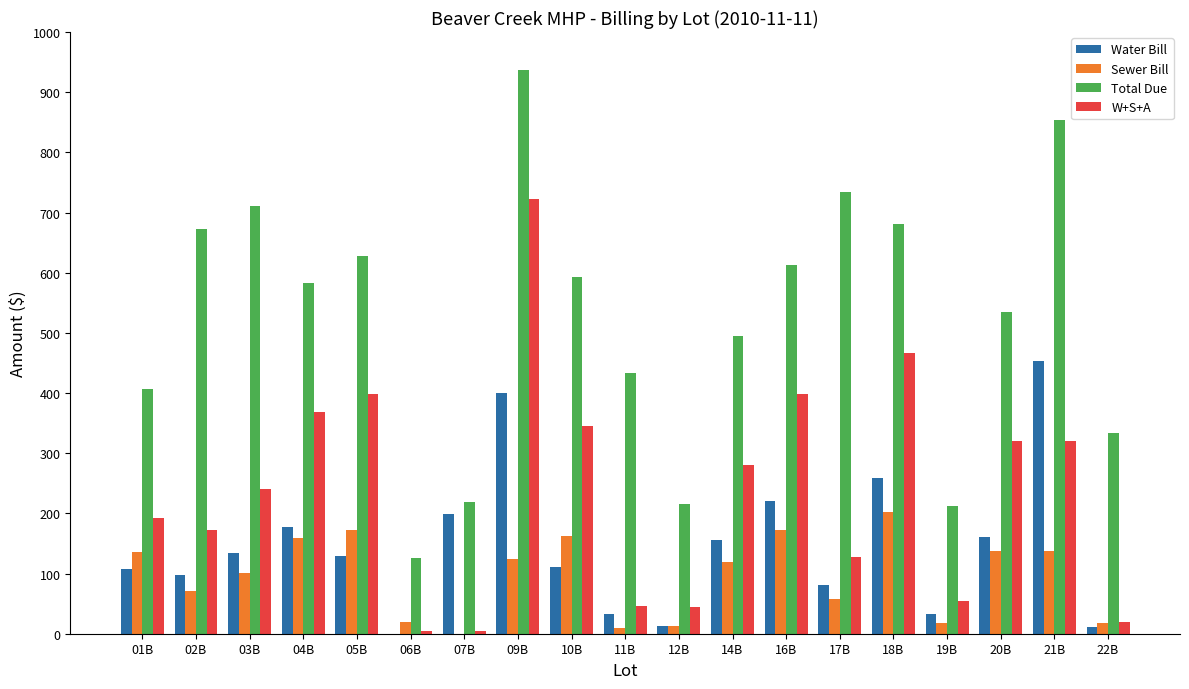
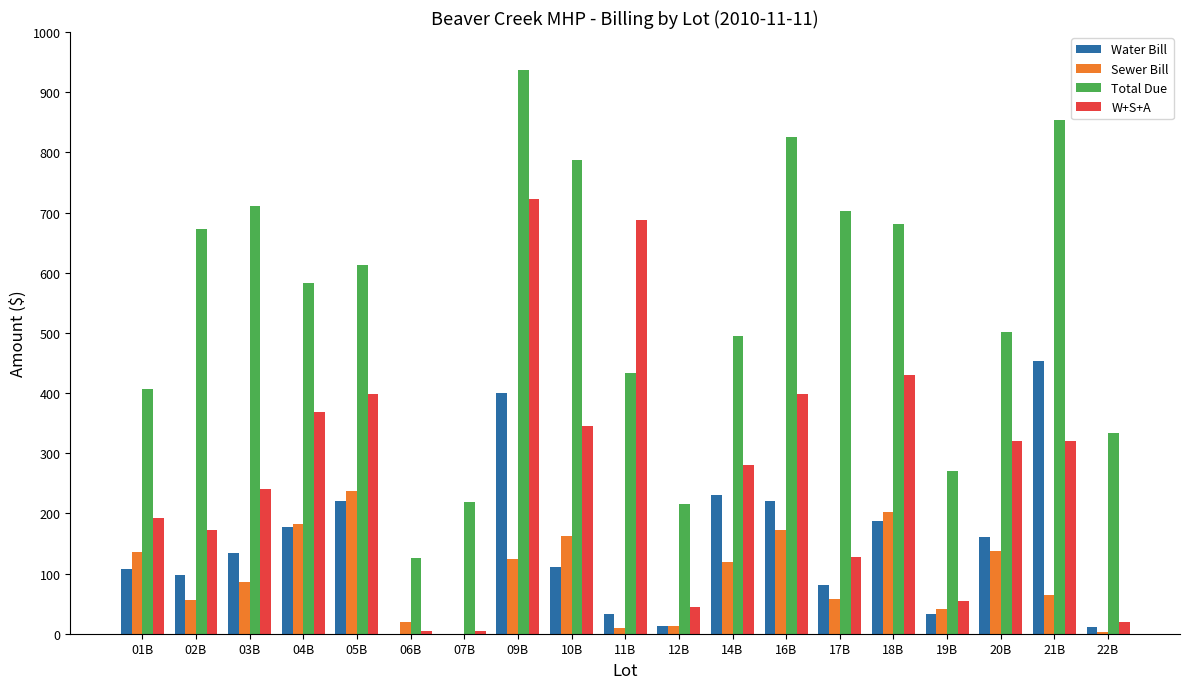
Sewer Bill, 02B: 70 -> 60
Sewer Bill, 03B: 100 -> 90
Sewer Bill, 04B: 160 -> 180
Water Bill, 05B: 130 -> 220
Sewer Bill, 05B: 170 -> 240
Total Due, 05B: 630 -> 610
Water Bill, 07B: 200 -> 0
Total Due, 10B: 590 -> 790
W+S+A, 11B: 50 -> 690
Water Bill, 14B: 160 -> 230
Total Due, 16B: 610 -> 830
Total Due, 17B: 730 -> 700
Water Bill, 18B: 260 -> 190
W+S+A, 18B: 470 -> 430
Sewer Bill, 19B: 20 -> 40
Total Due, 19B: 210 -> 270
Total Due, 20B: 530 -> 500
Sewer Bill, 21B: 140 -> 60
Sewer Bill, 22B: 20 -> 0
